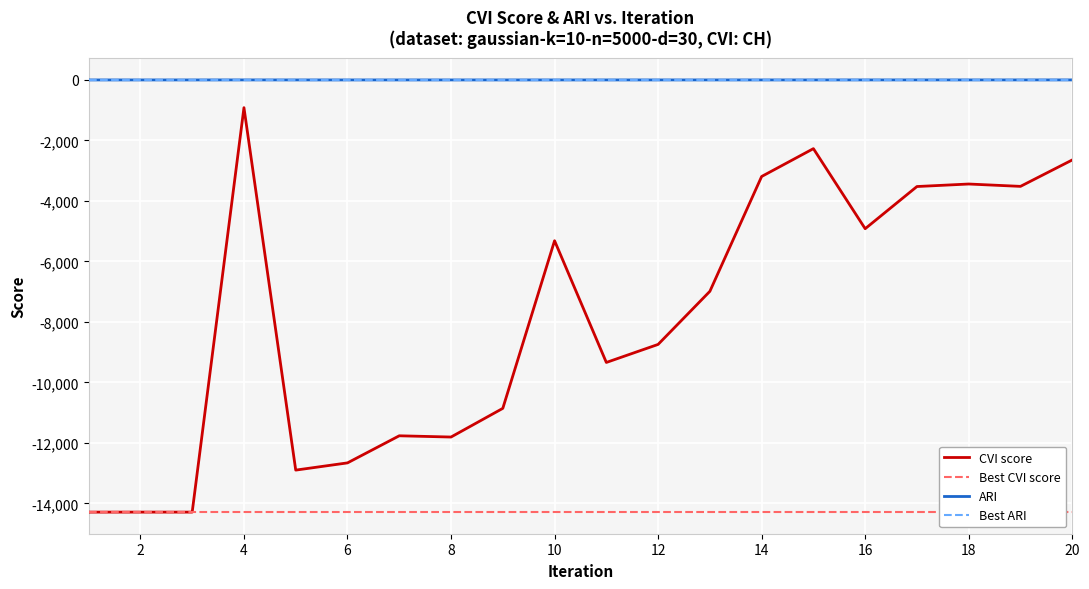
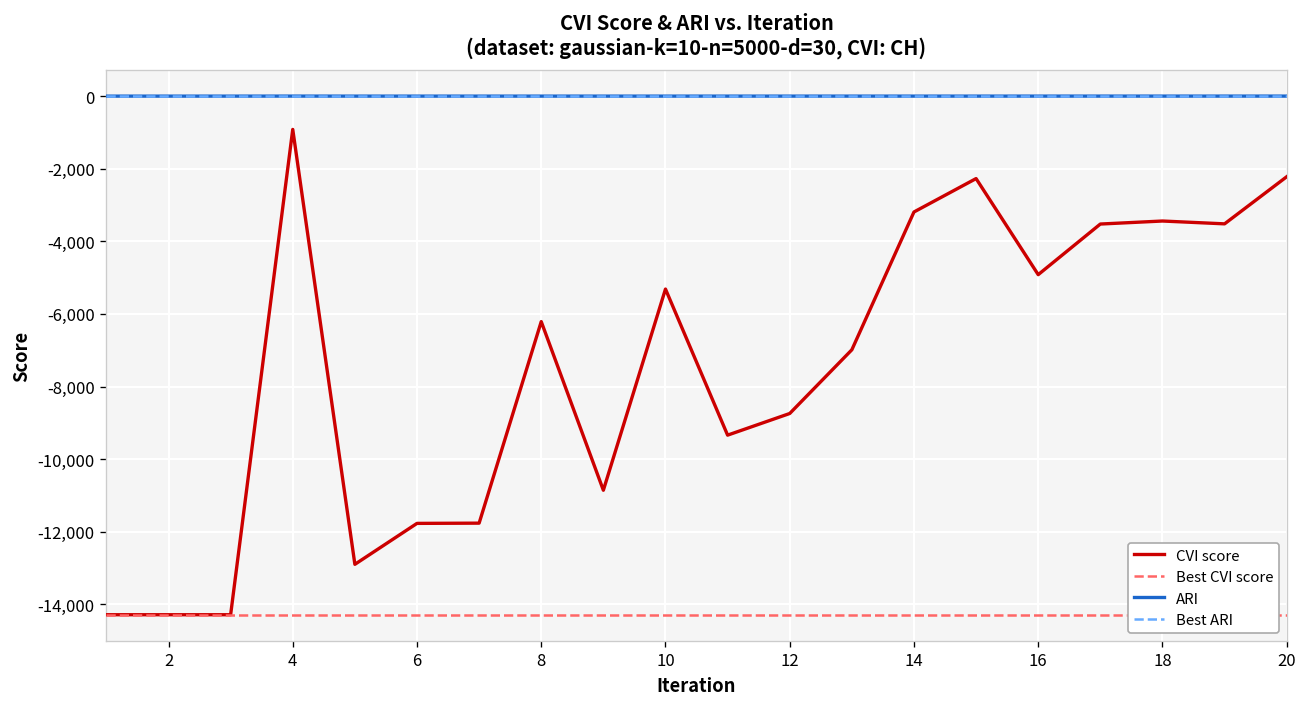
CVI score, 6: -12,700 -> -11,800
CVI score, 8: -11,800 -> -6,200
CVI score, 20: -2,600 -> -2,200
